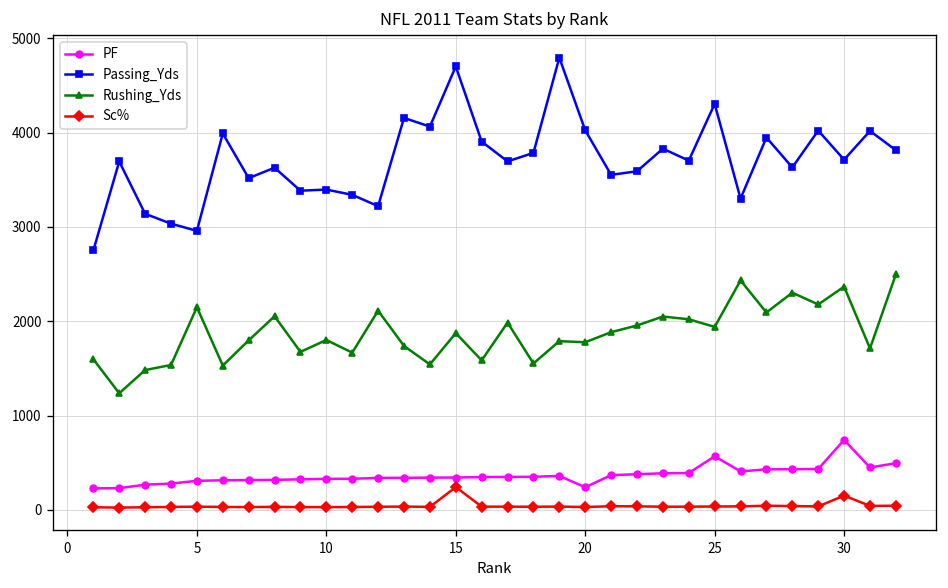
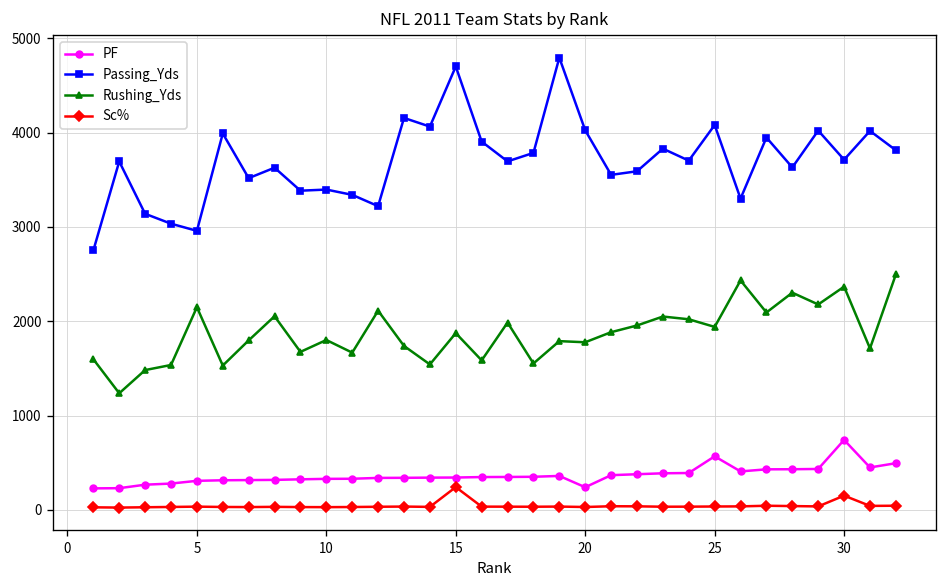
Passing_Yds, 25: 4300 -> 4100
